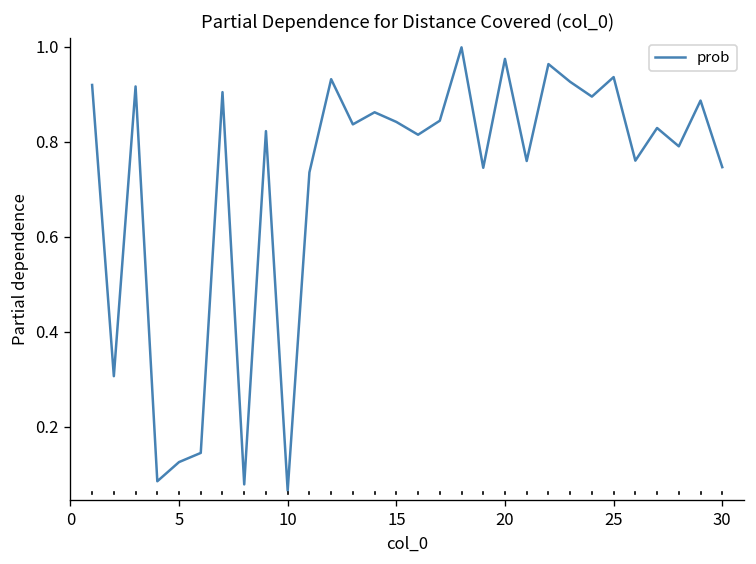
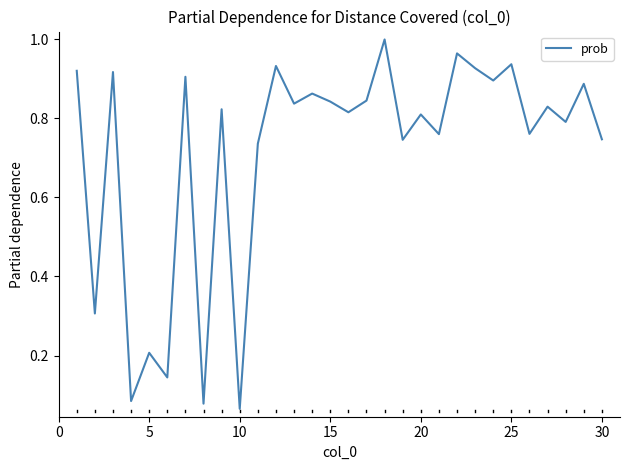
prob, 5: 0.13 -> 0.21
prob, 20: 0.97 -> 0.81
